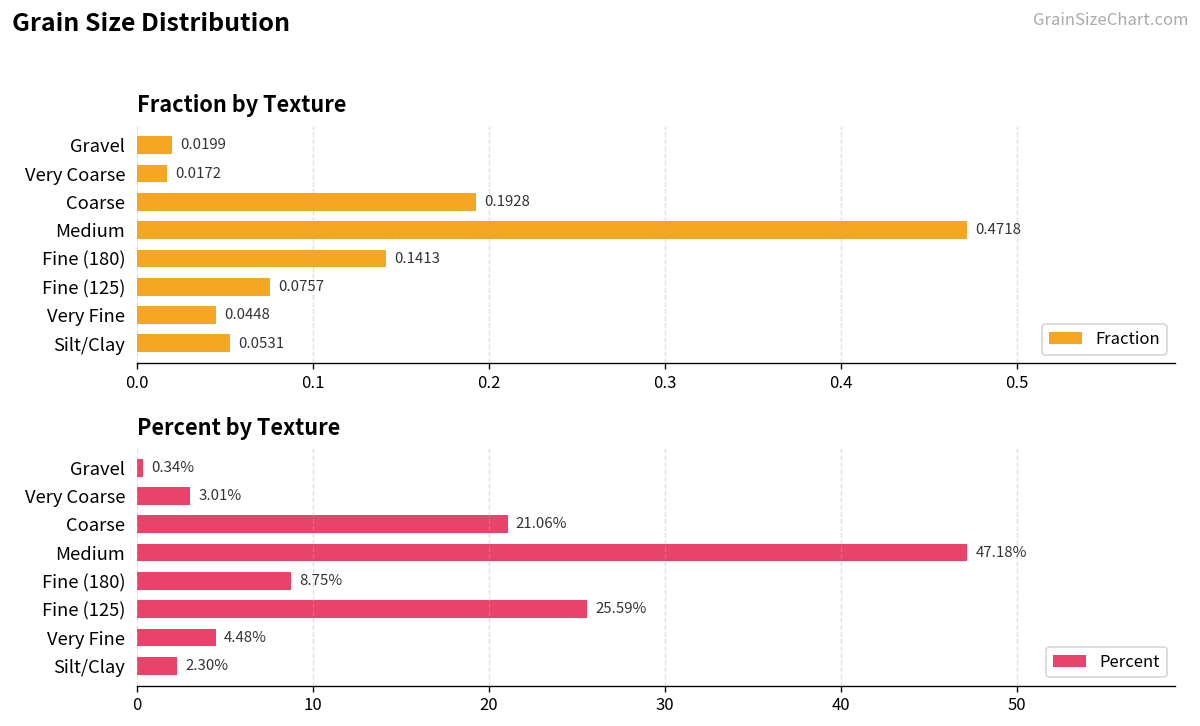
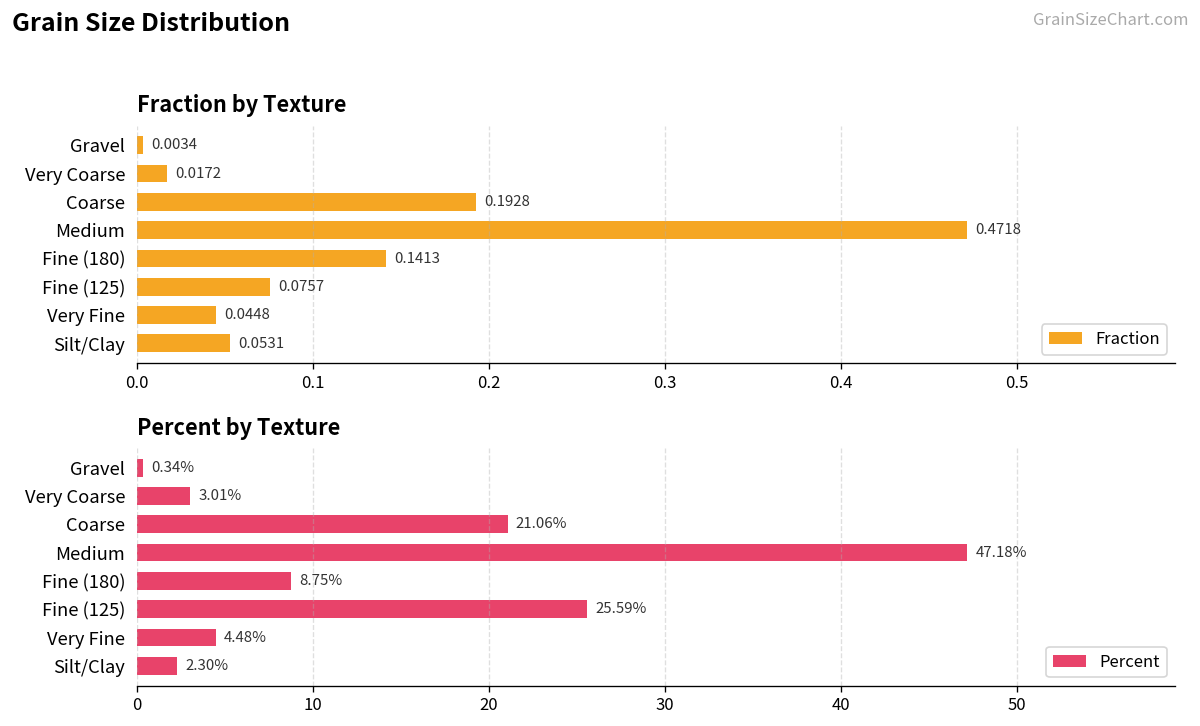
Fraction by Texture, Gravel: 0.0199 -> 0.0034
